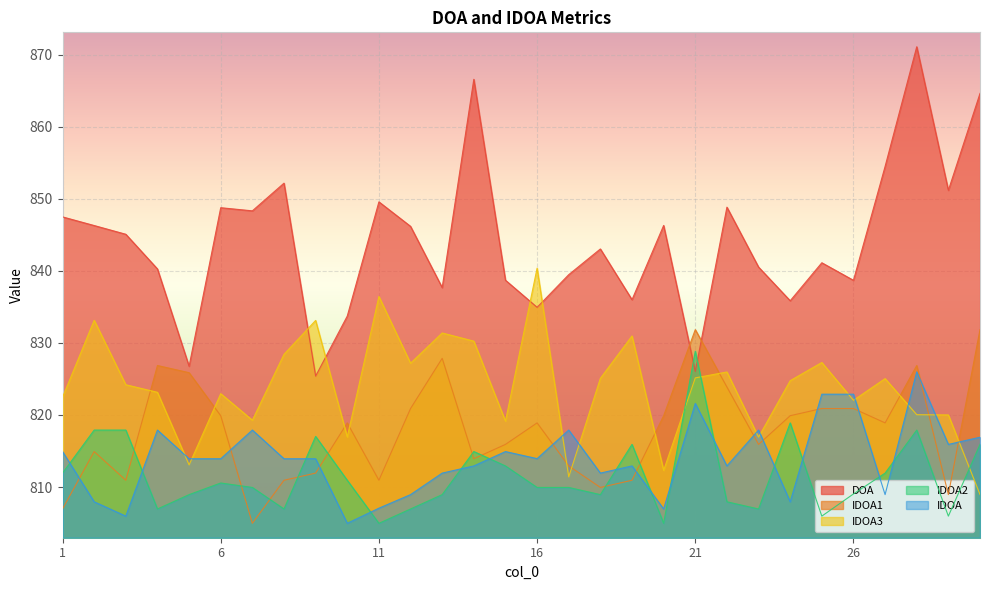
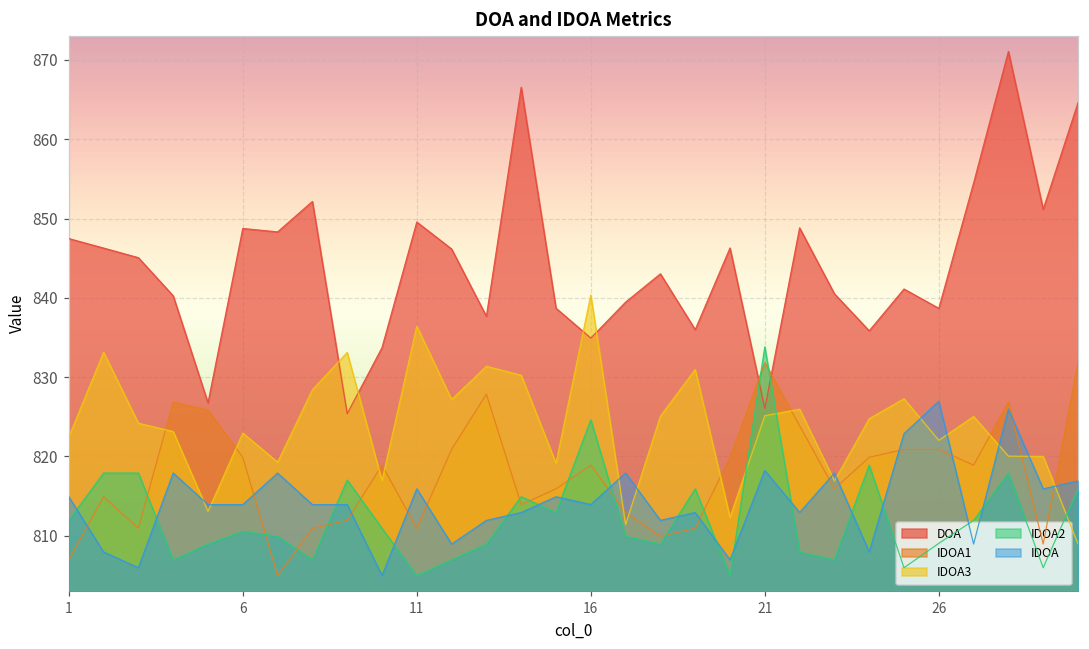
IDOA, 11: 807 -> 816
IDOA2, 16: 810 -> 825
IDOA2, 21: 829 -> 834
IDOA, 21: 822 -> 818
IDOA, 26: 823 -> 827
